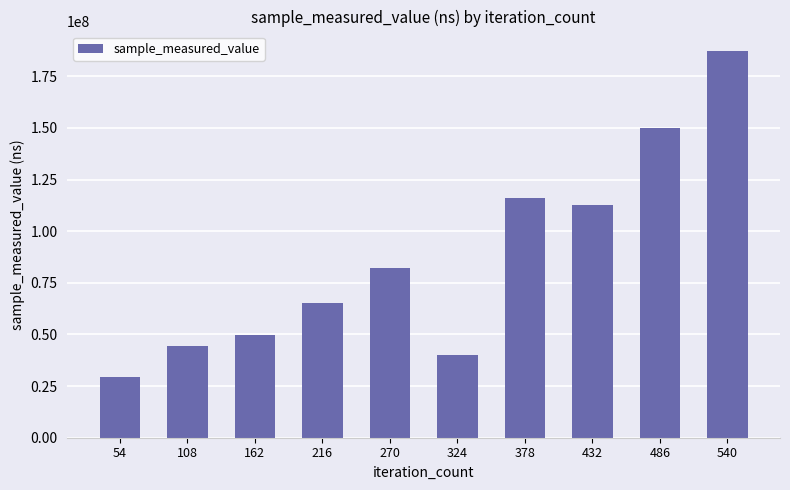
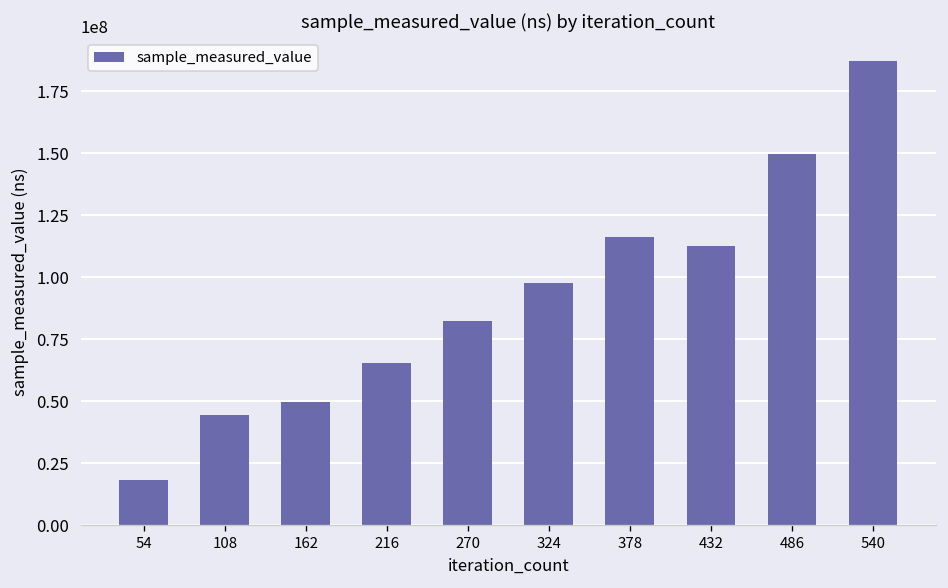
54: 29000000 -> 18000000
324: 40000000 -> 98000000
